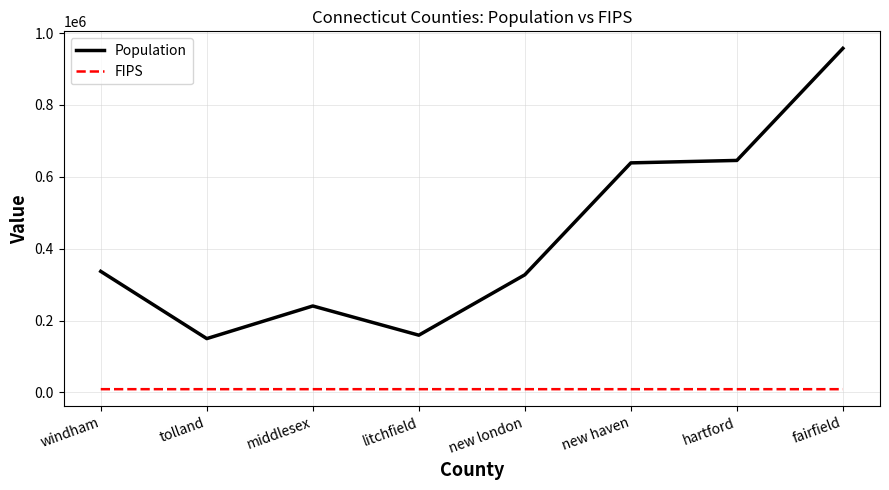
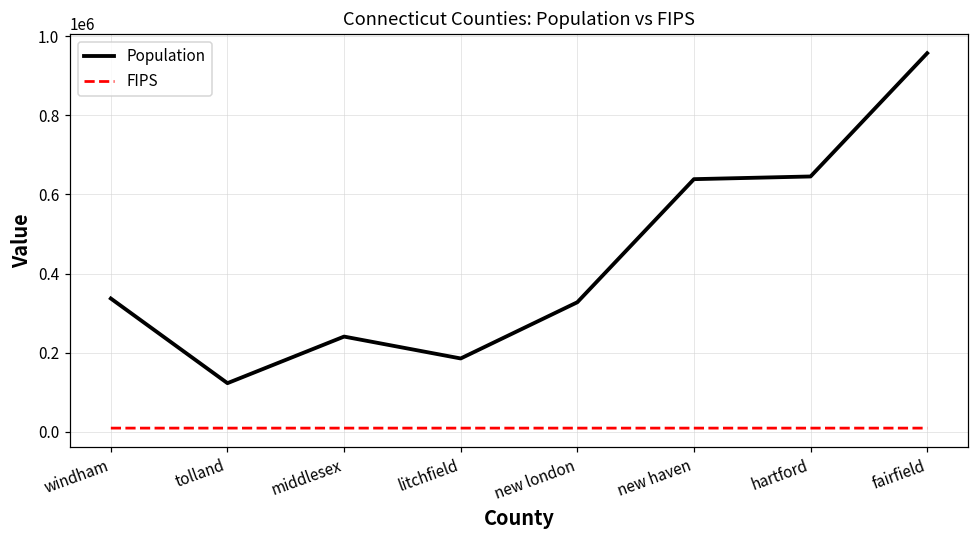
Population, tolland: 150000 -> 120000
Population, litchfield: 160000 -> 190000
